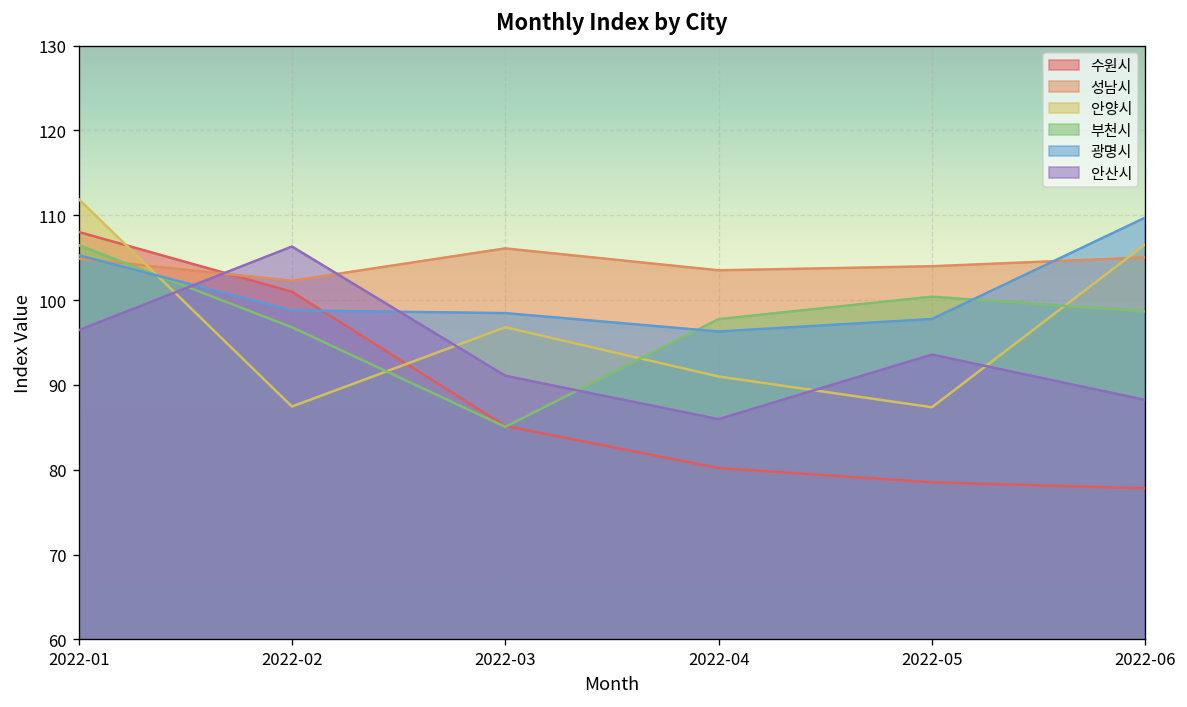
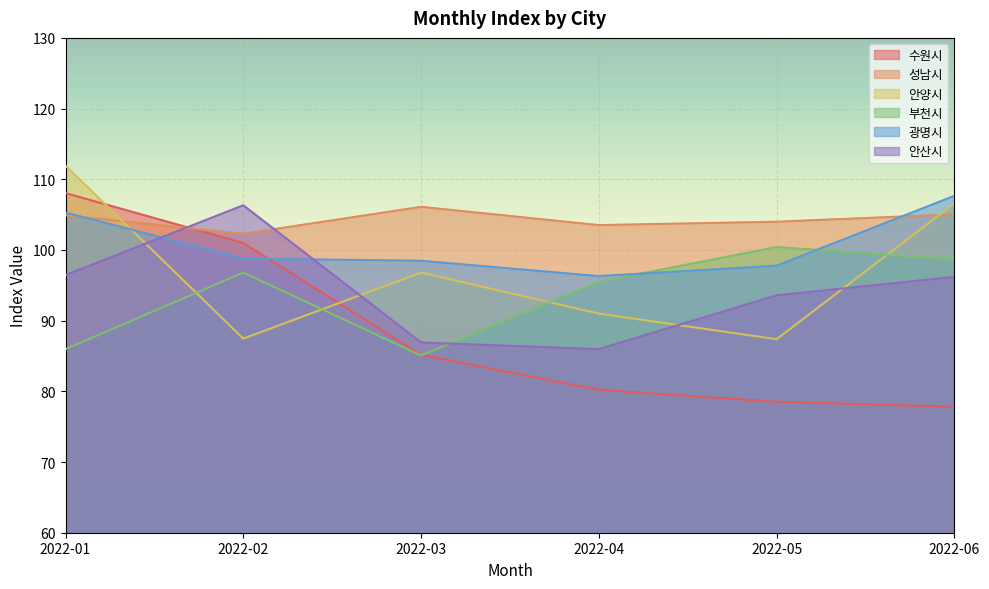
부천시, 2022-01: 106 -> 86
안산시, 2022-03: 91 -> 87
부천시, 2022-04: 98 -> 95
광명시, 2022-06: 110 -> 108
안산시, 2022-06: 88 -> 96
